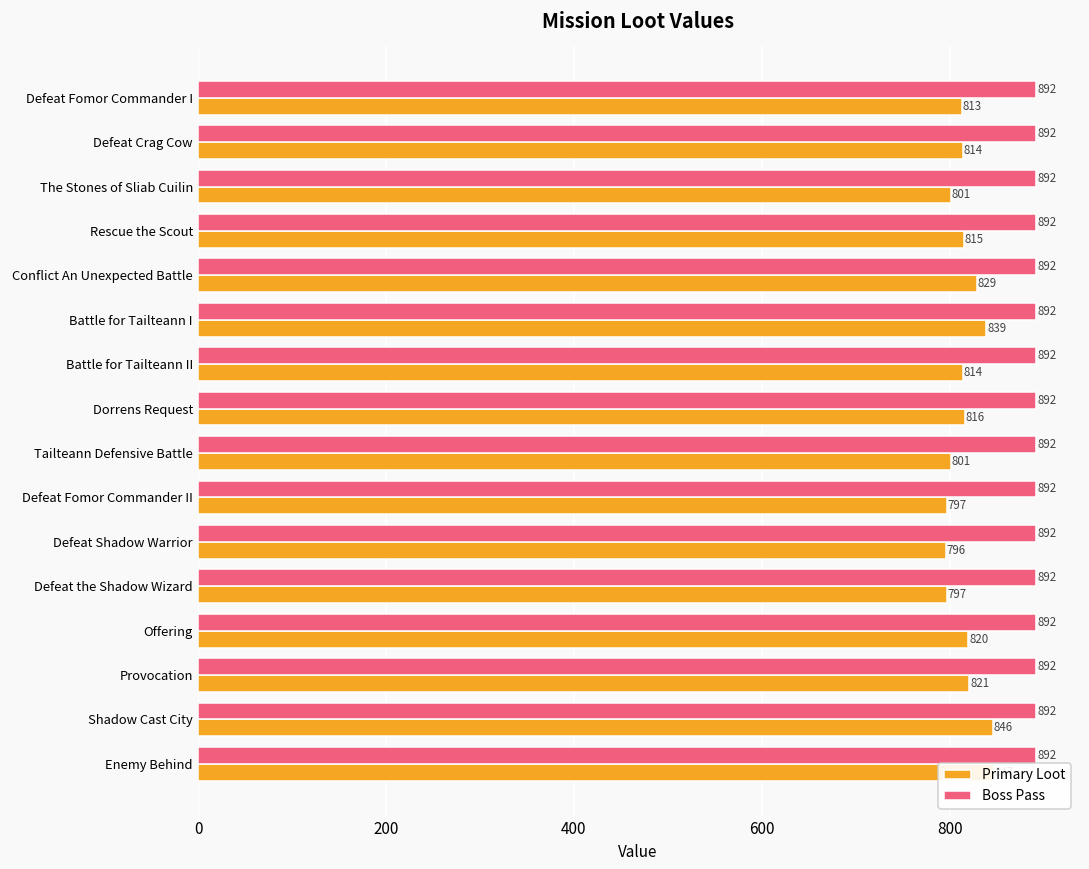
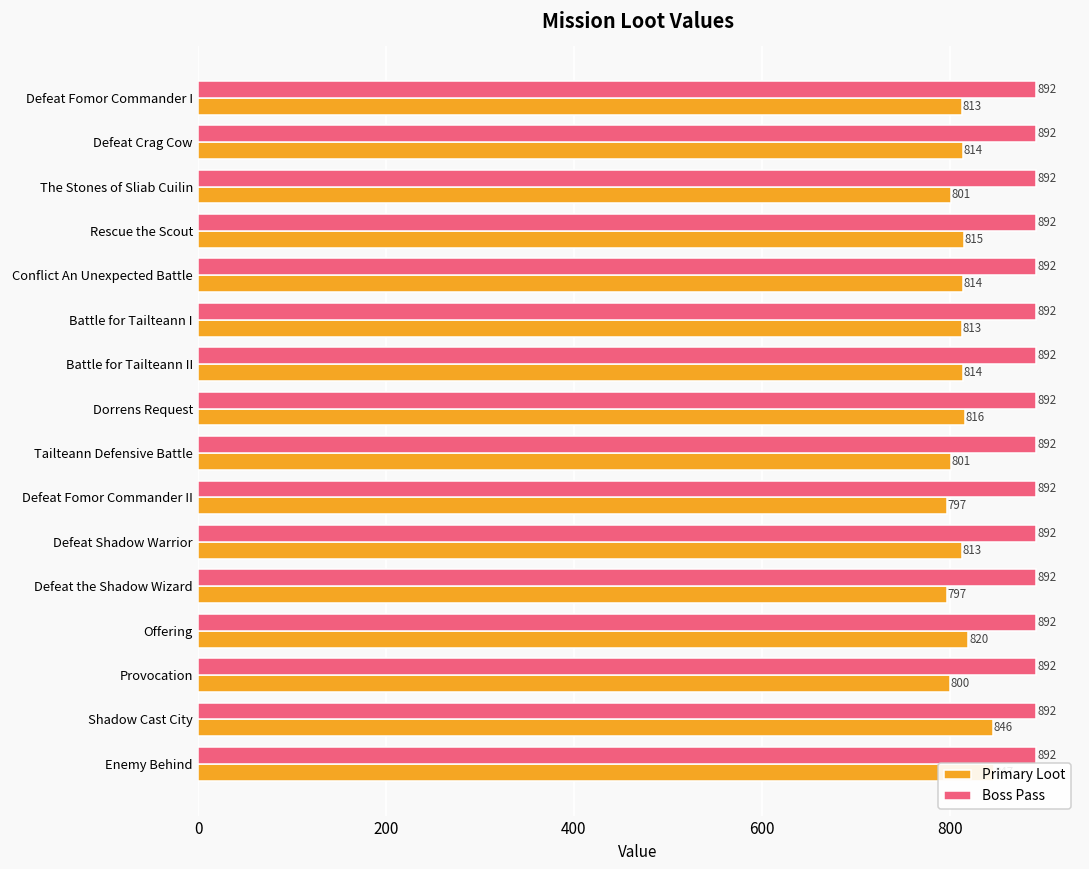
Primary Loot, Conflict An Unexpected Battle: 829 -> 814
Primary Loot, Battle for Tailteann I: 839 -> 813
Primary Loot, Defeat Shadow Warrior: 796 -> 813
Primary Loot, Provocation: 821 -> 800
